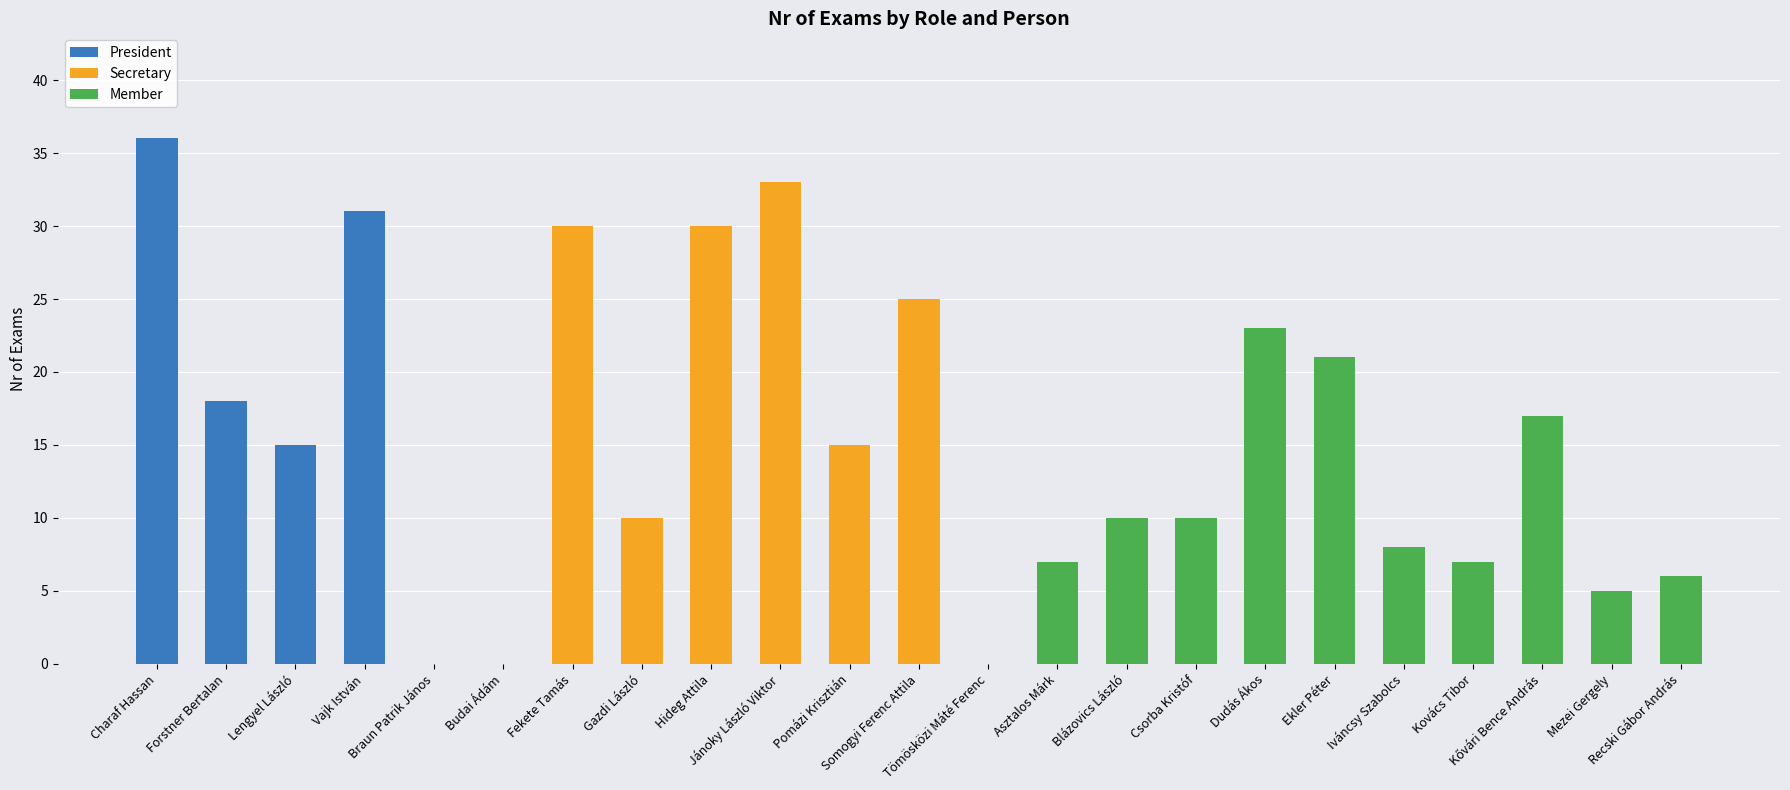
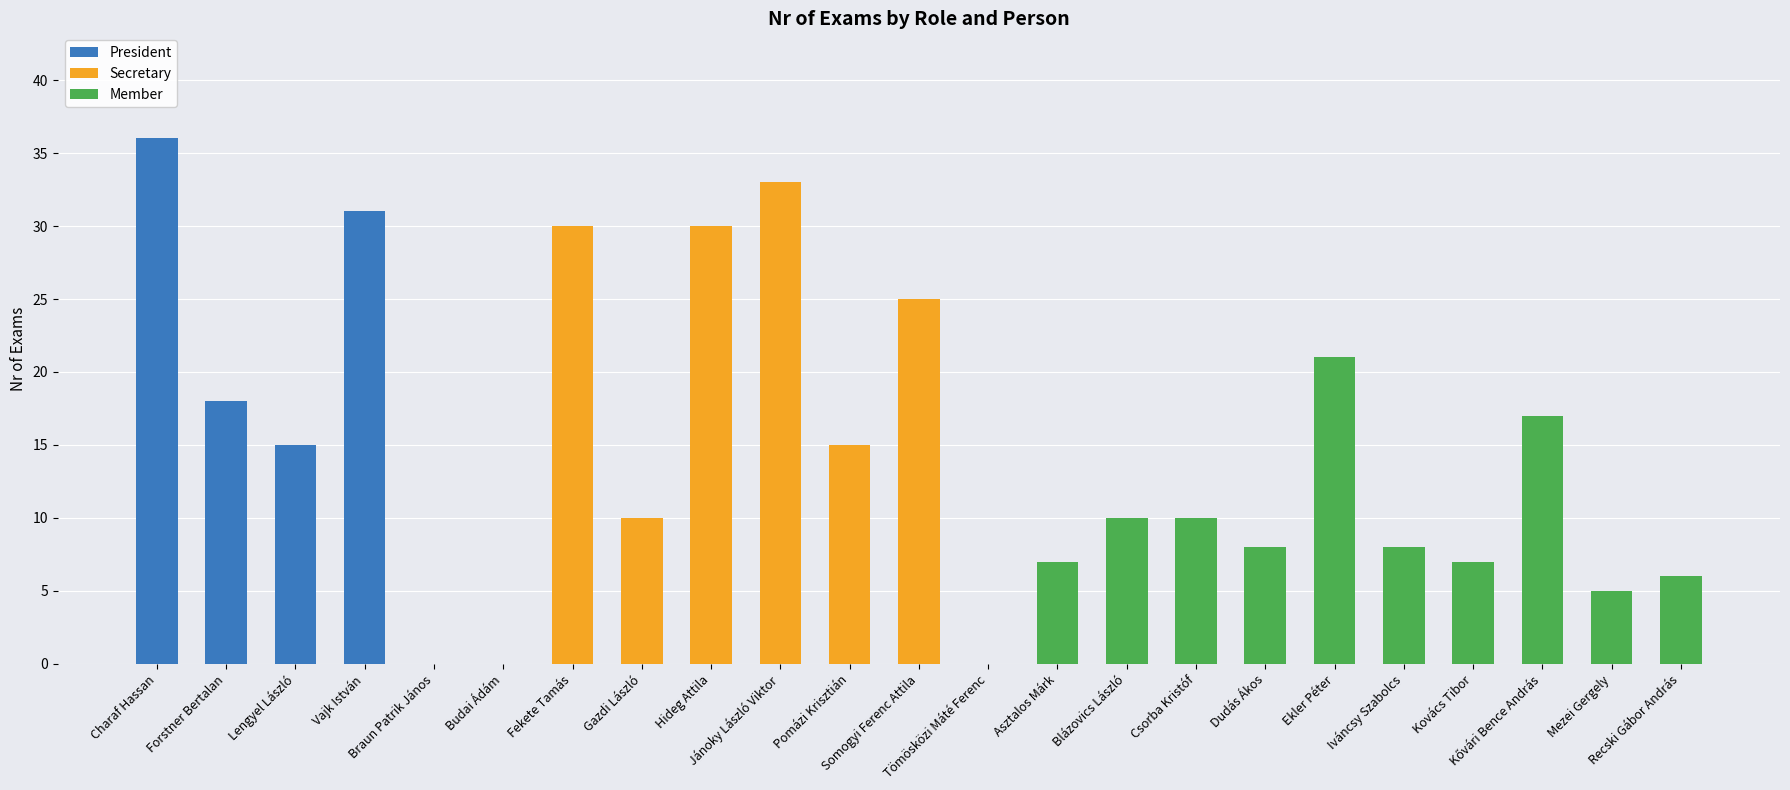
Member, Dudás Ákos: 23 -> 8
